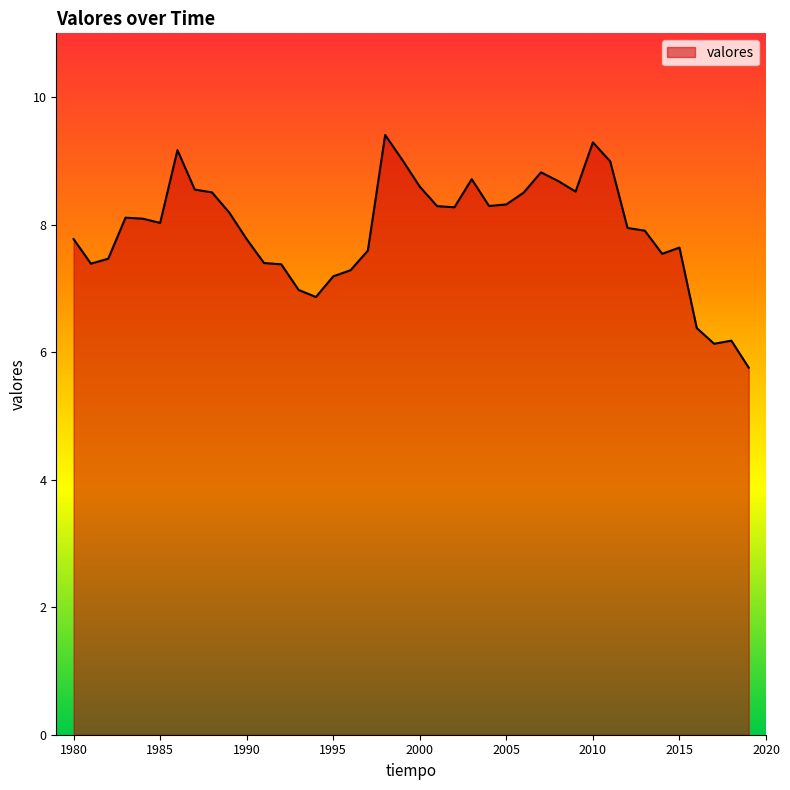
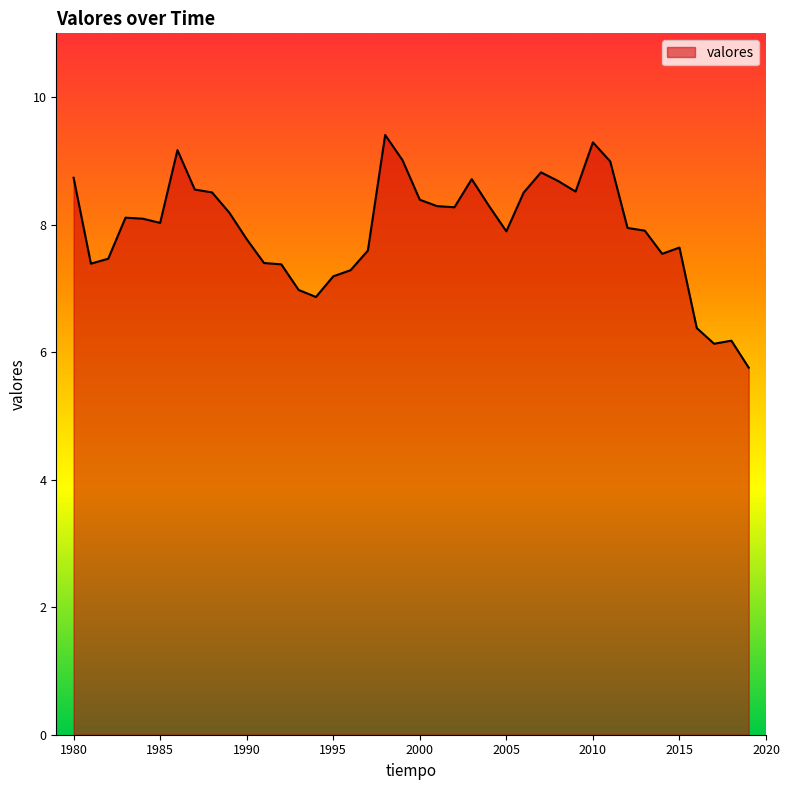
1980: 7.8 -> 8.7
2000: 8.6 -> 8.4
2005: 8.3 -> 7.9
